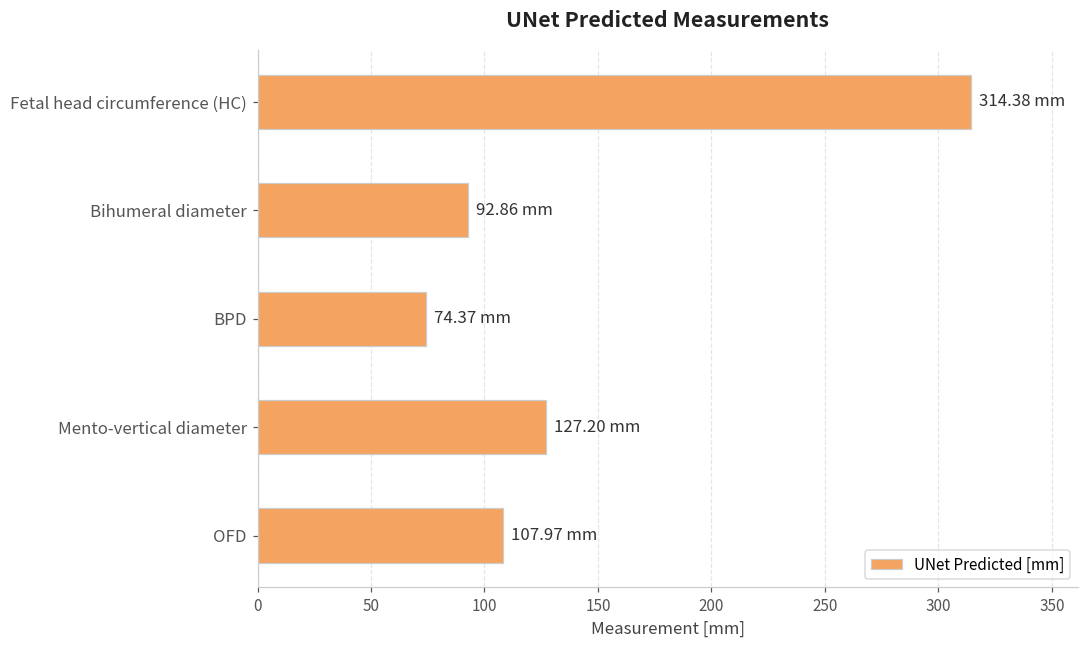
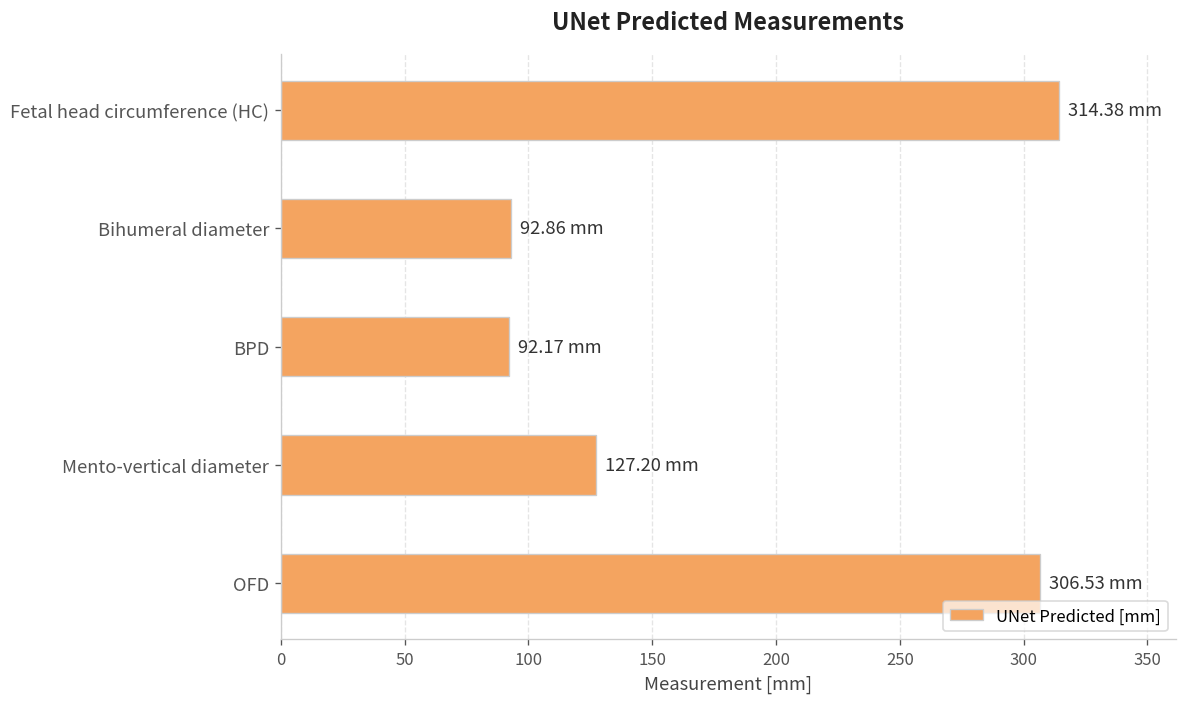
BPD: 74.37 -> 92.17
OFD: 107.97 -> 306.53
